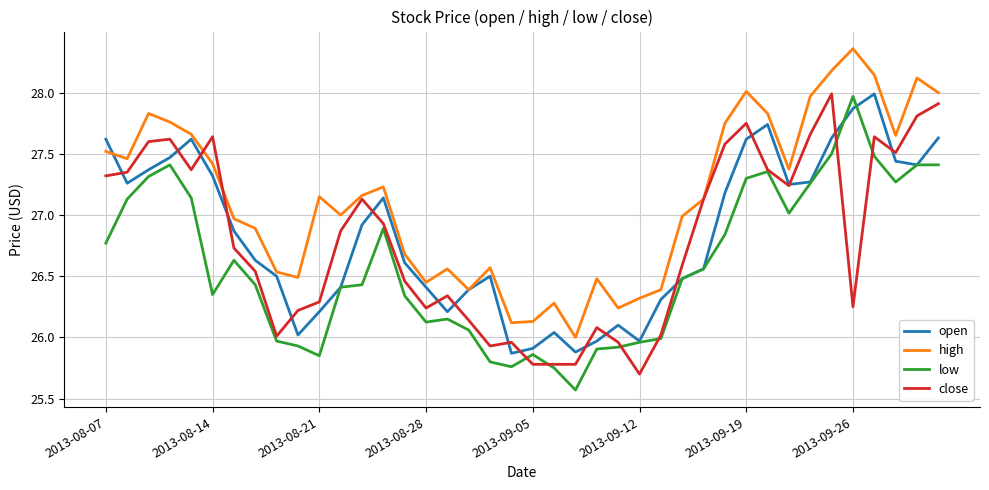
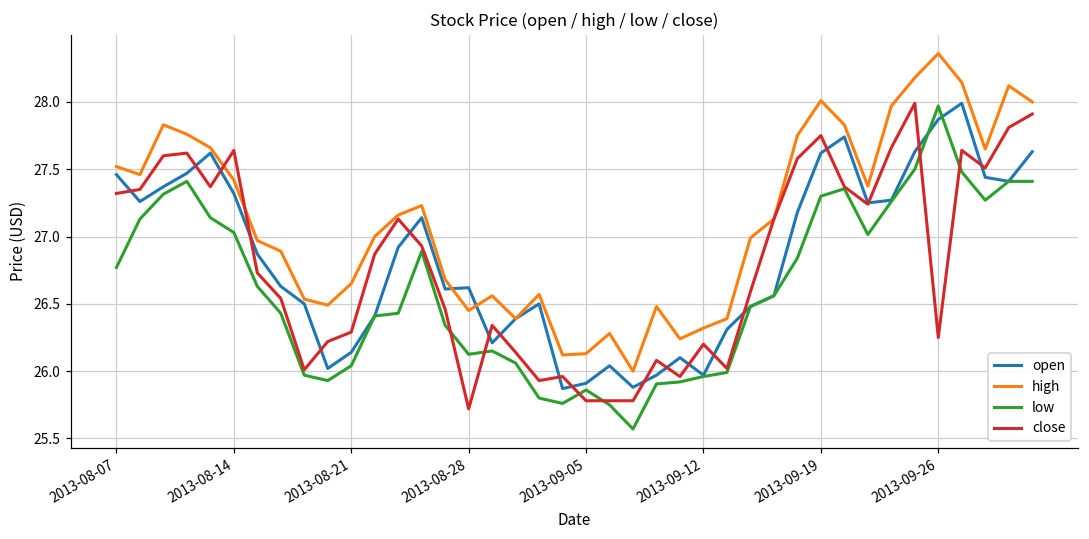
open, 2013-08-07: 27.62 -> 27.46
low, 2013-08-14: 26.35 -> 27.03
open, 2013-08-21: 26.21 -> 26.14
high, 2013-08-21: 27.15 -> 26.65
low, 2013-08-21: 25.85 -> 26.04
open, 2013-08-28: 26.41 -> 26.62
close, 2013-08-28: 26.24 -> 25.72
close, 2013-09-12: 25.7 -> 26.2
